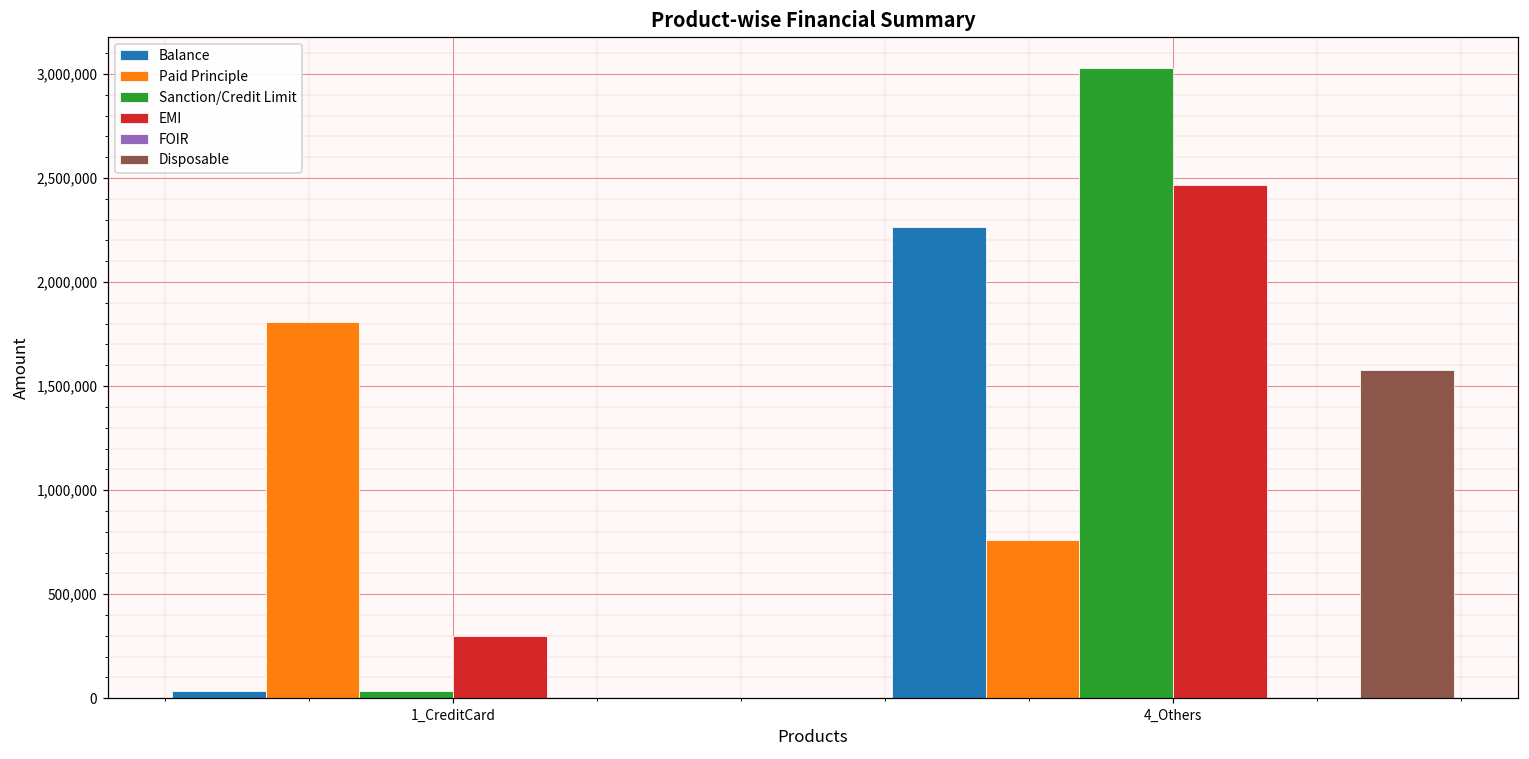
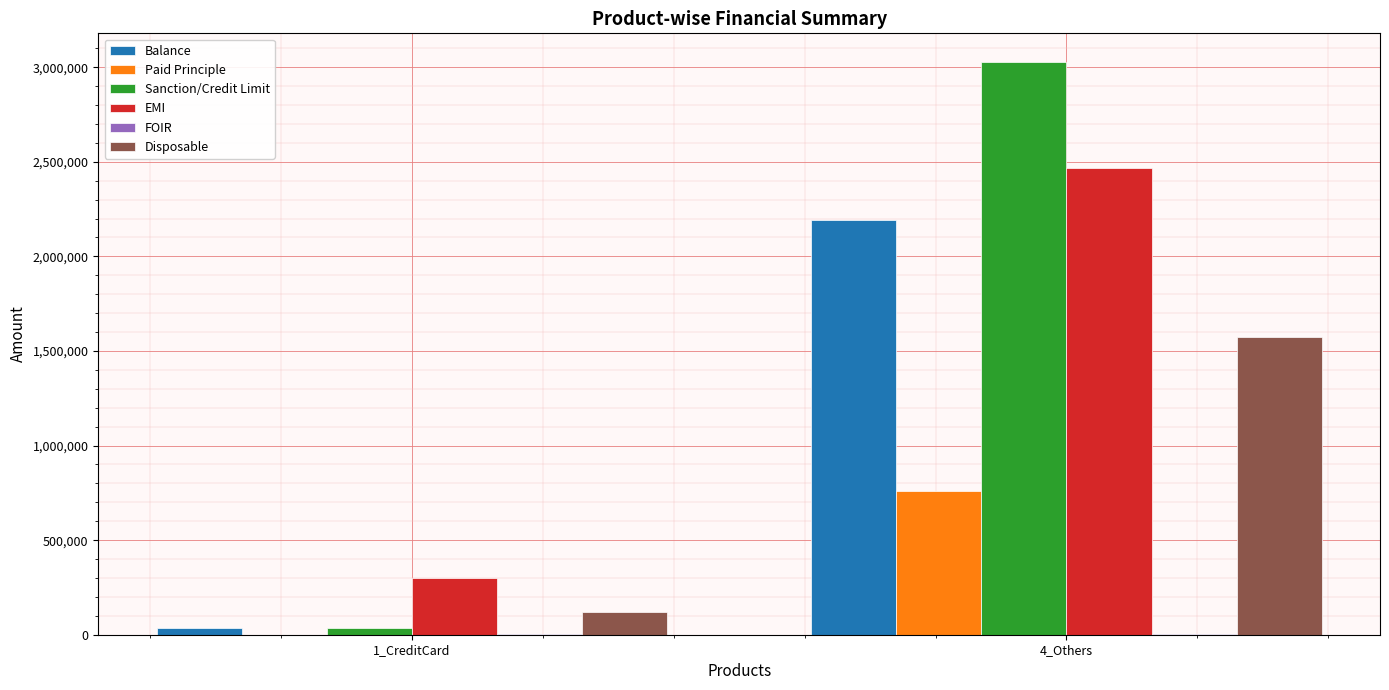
Paid Principle, 1_CreditCard: 1,810,000 -> 0
Disposable, 1_CreditCard: 0 -> 120,000
Balance, 4_Others: 2,270,000 -> 2,190,000
